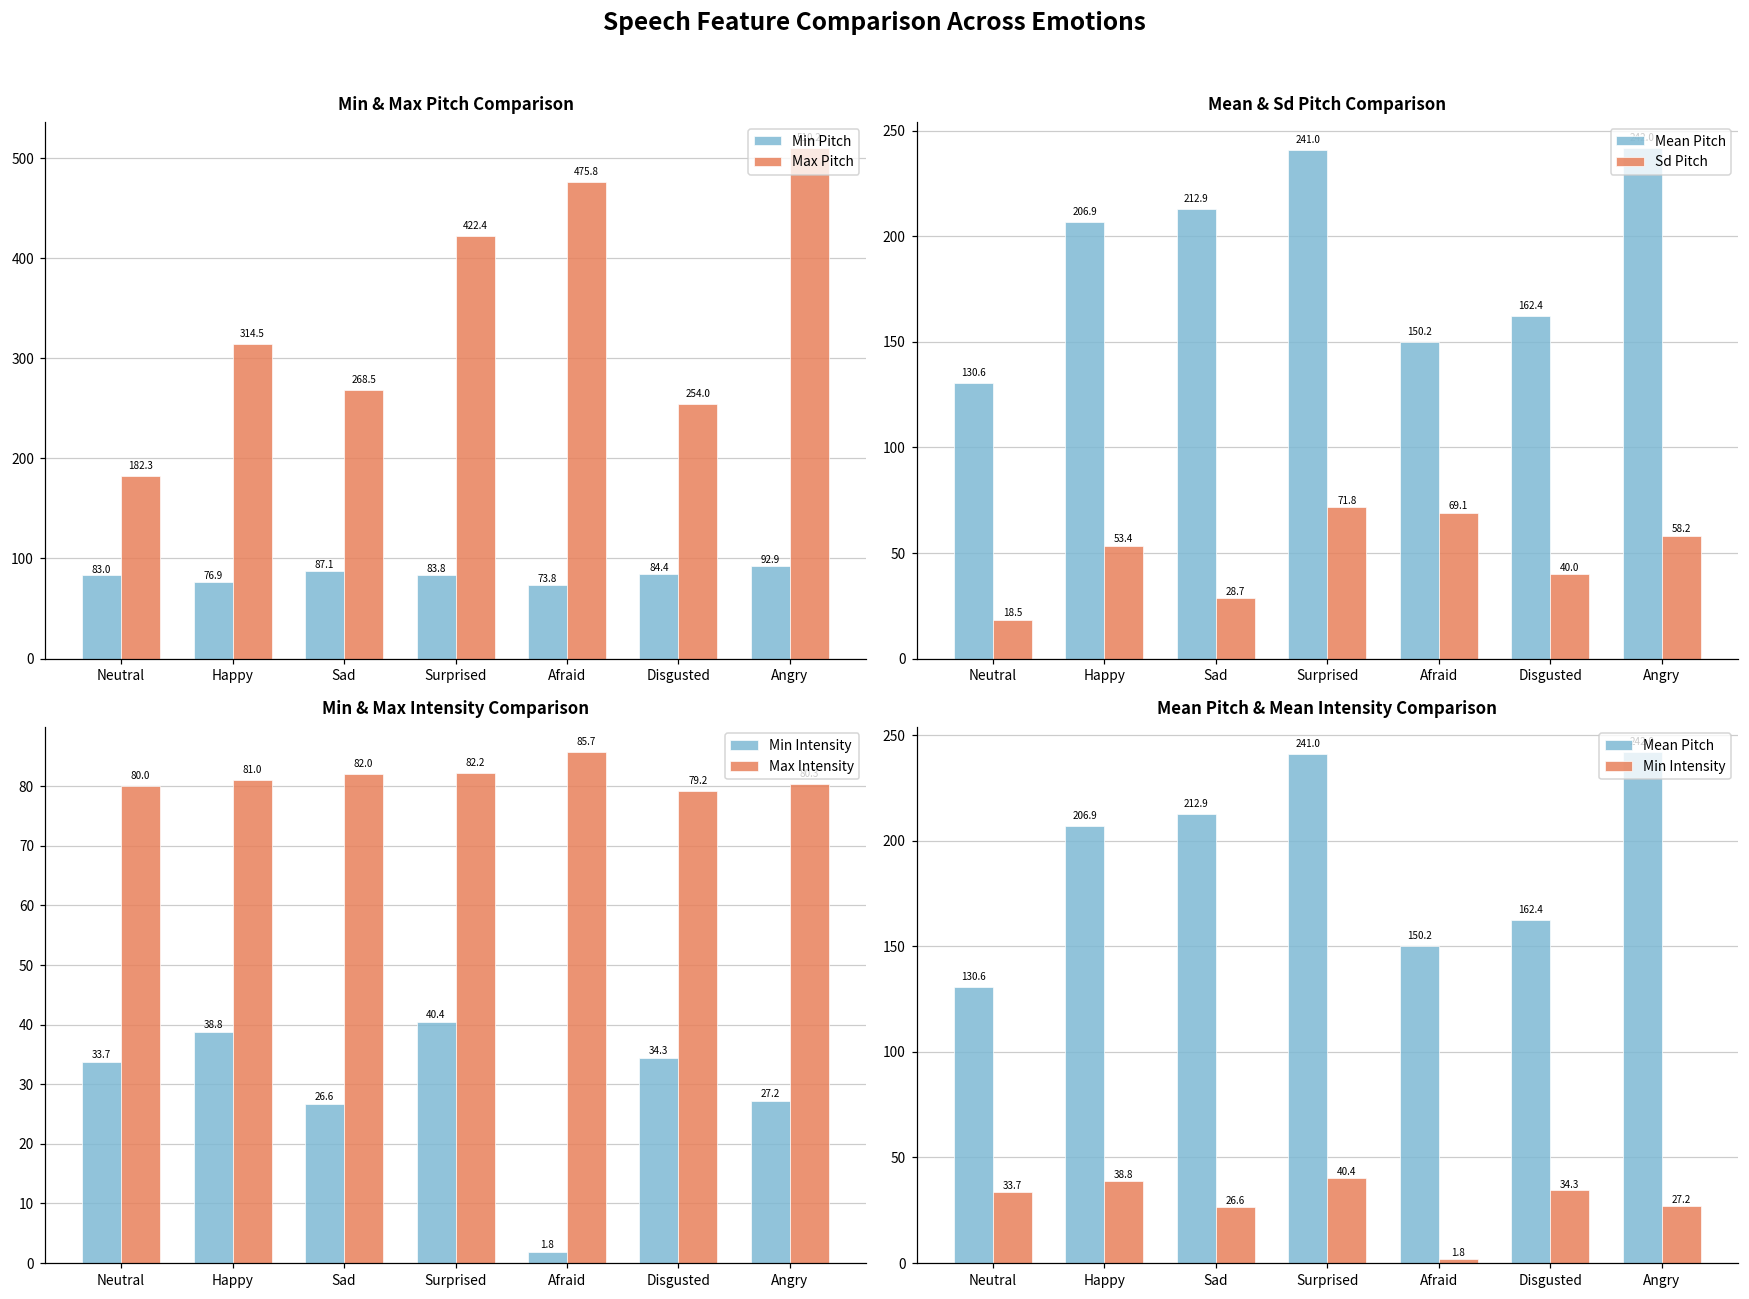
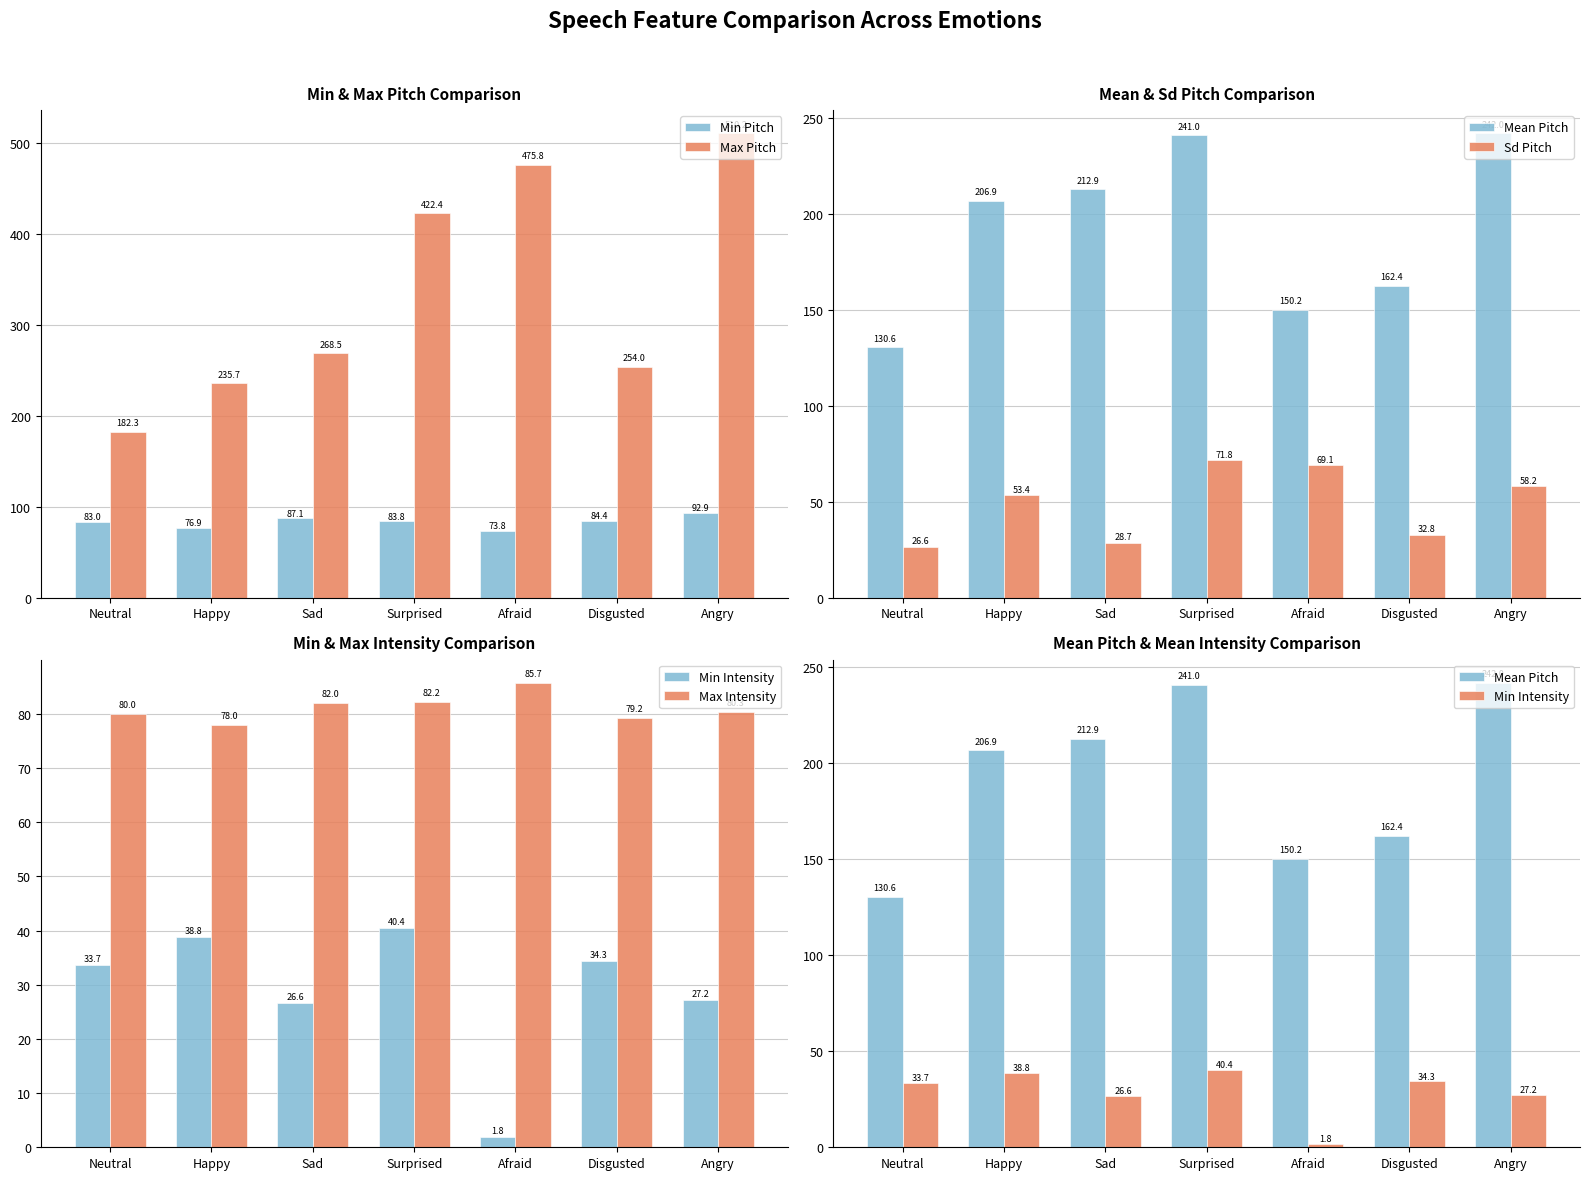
Min & Max Pitch Comparison, Max Pitch, Happy: 314.5 -> 235.7
Mean & Sd Pitch Comparison, Sd Pitch, Neutral: 18.5 -> 26.6
Mean & Sd Pitch Comparison, Sd Pitch, Disgusted: 40.0 -> 32.8
Min & Max Intensity Comparison, Max Intensity, Happy: 81.0 -> 78.0
